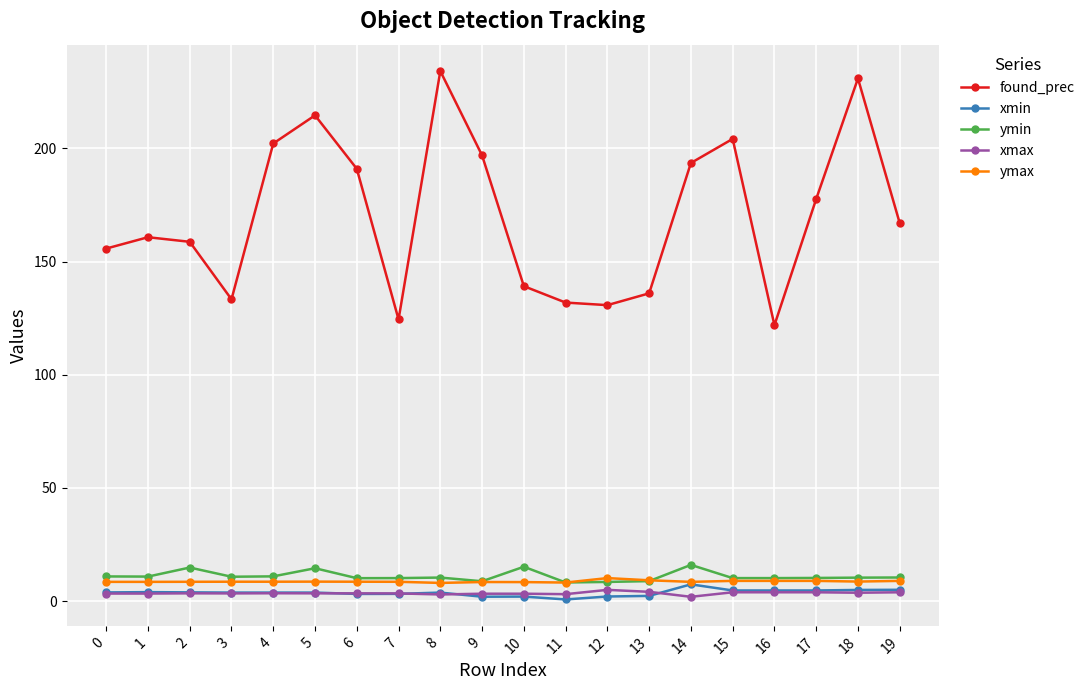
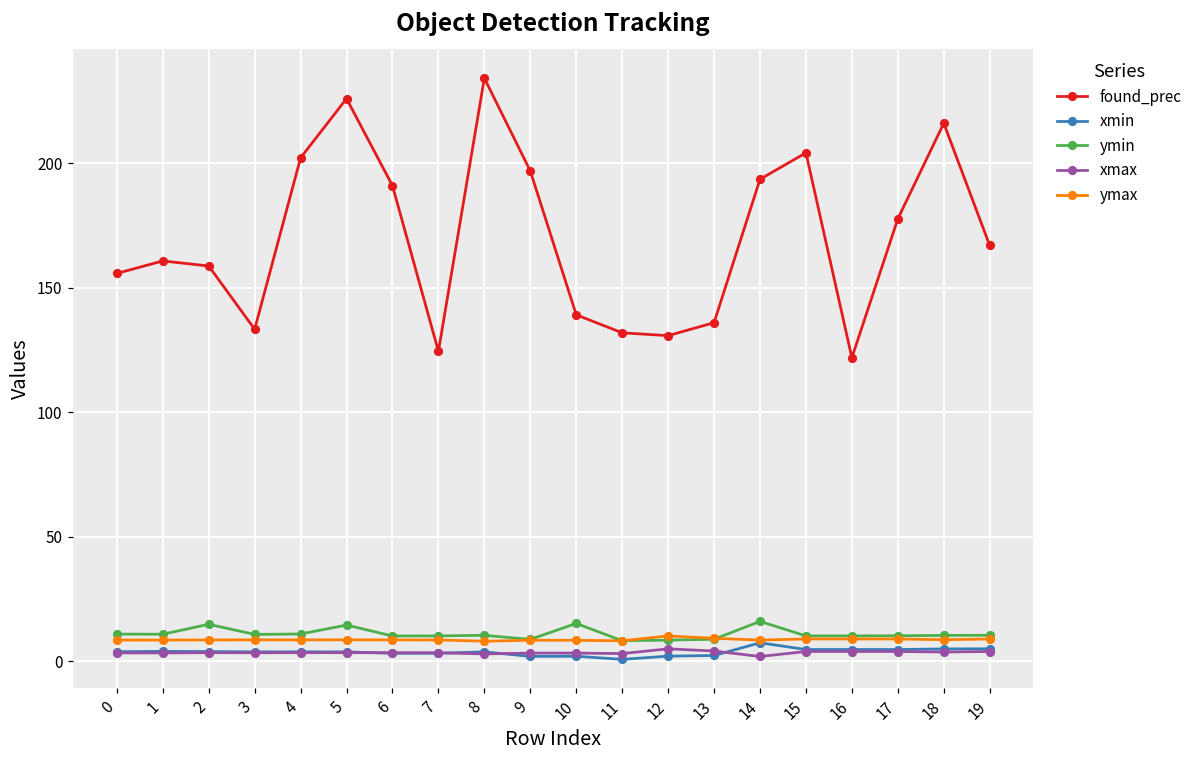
found_prec, 5: 215 -> 226
found_prec, 18: 231 -> 216
